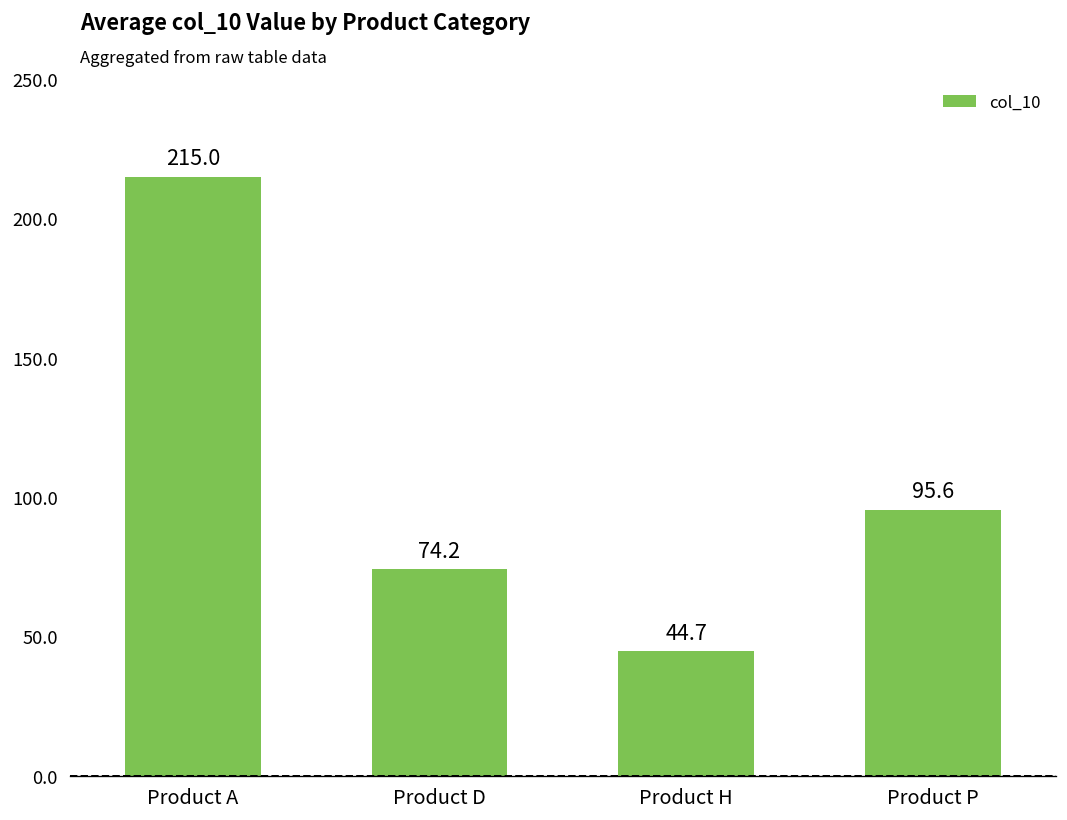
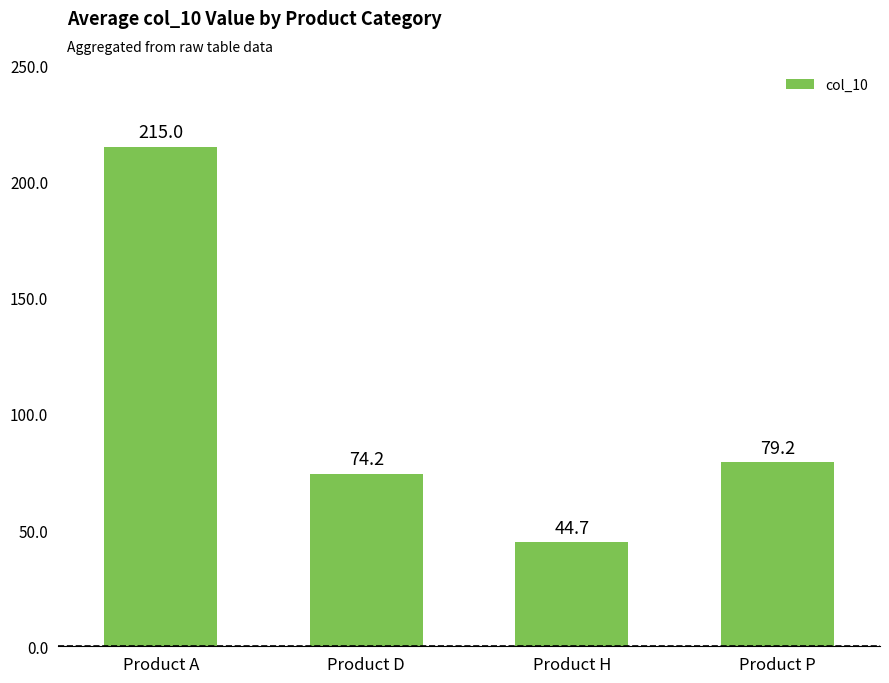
Product P: 95.6 -> 79.2
